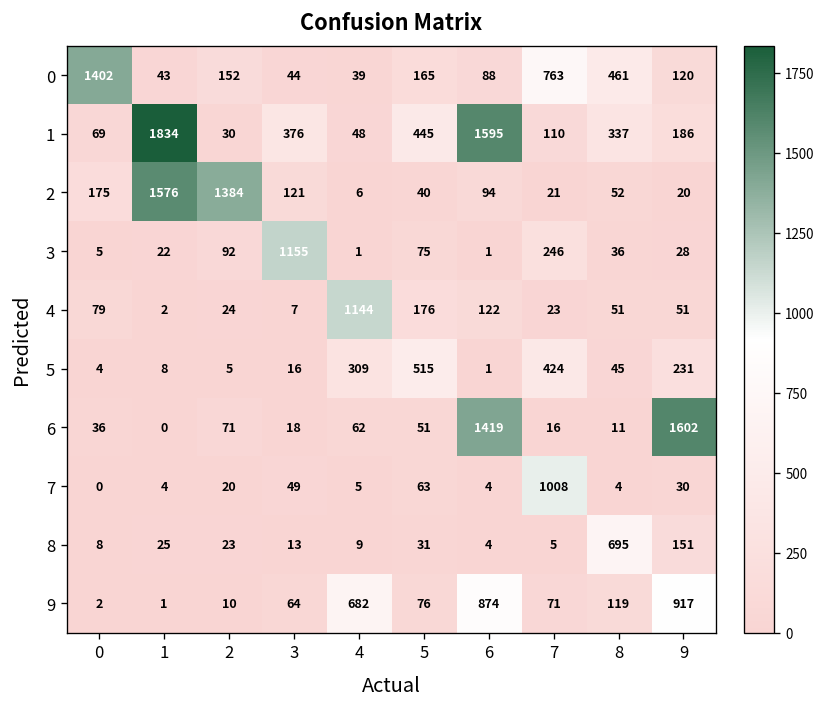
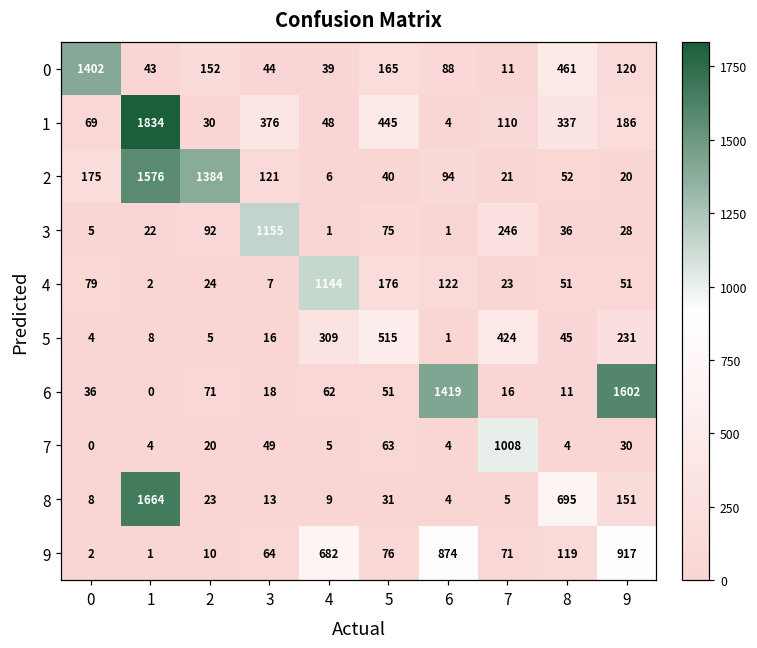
0, 7: 763 -> 11
1, 6: 1595 -> 4
8, 1: 25 -> 1664
